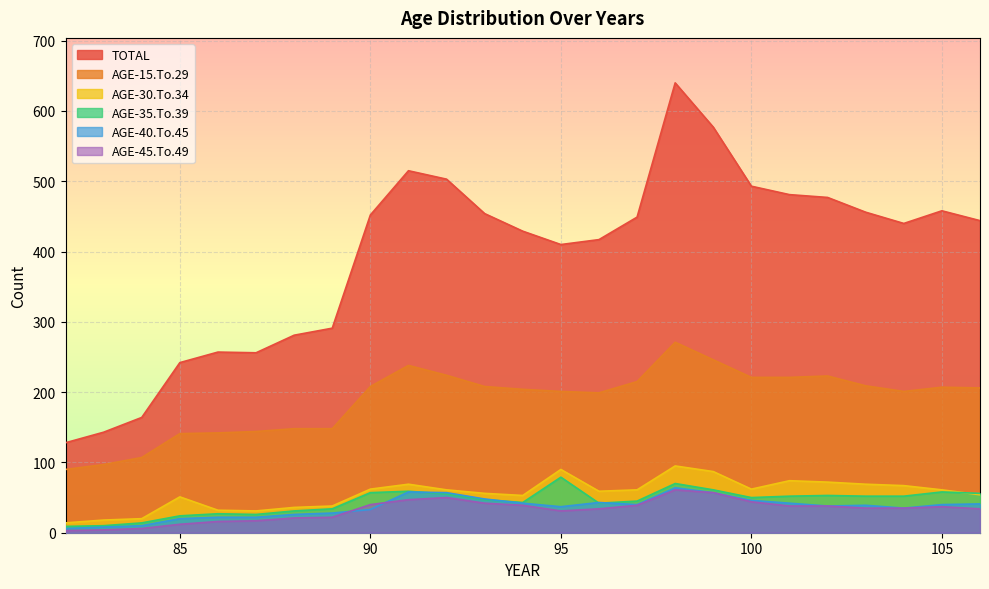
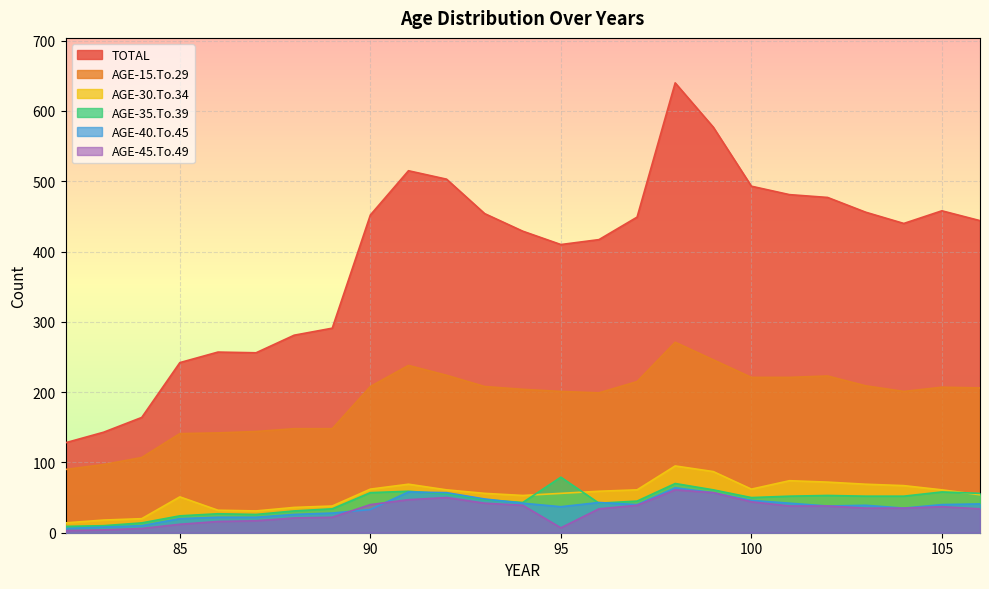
AGE-30.To.34, 95: 90 -> 60
AGE-45.To.49, 95: 30 -> 10
